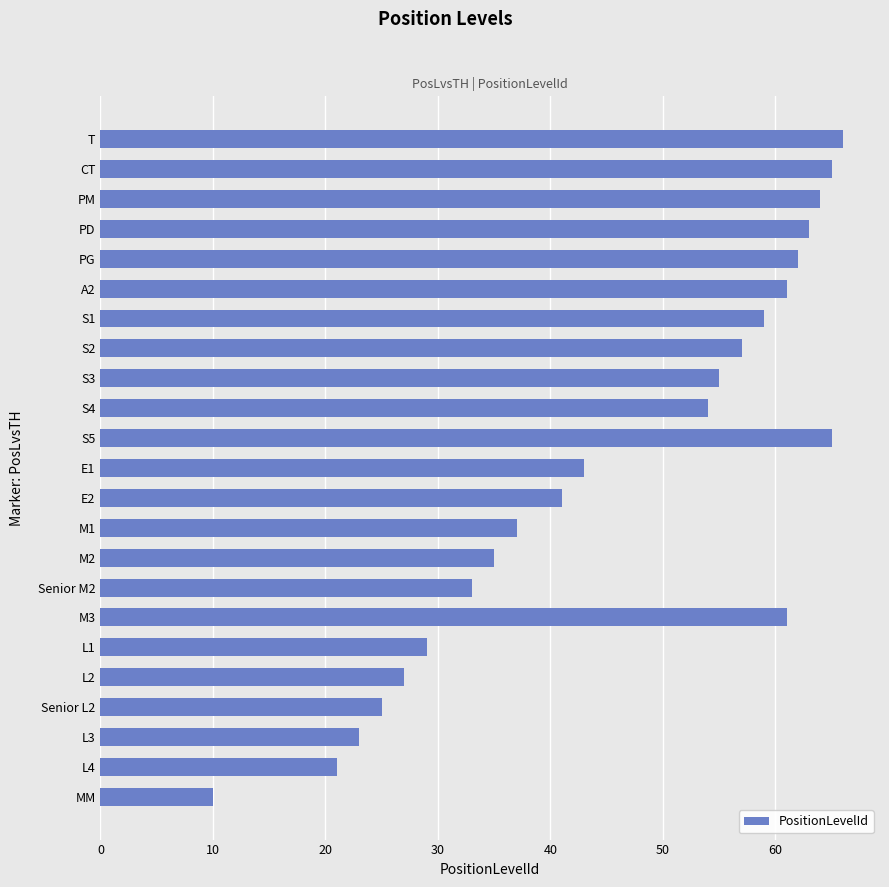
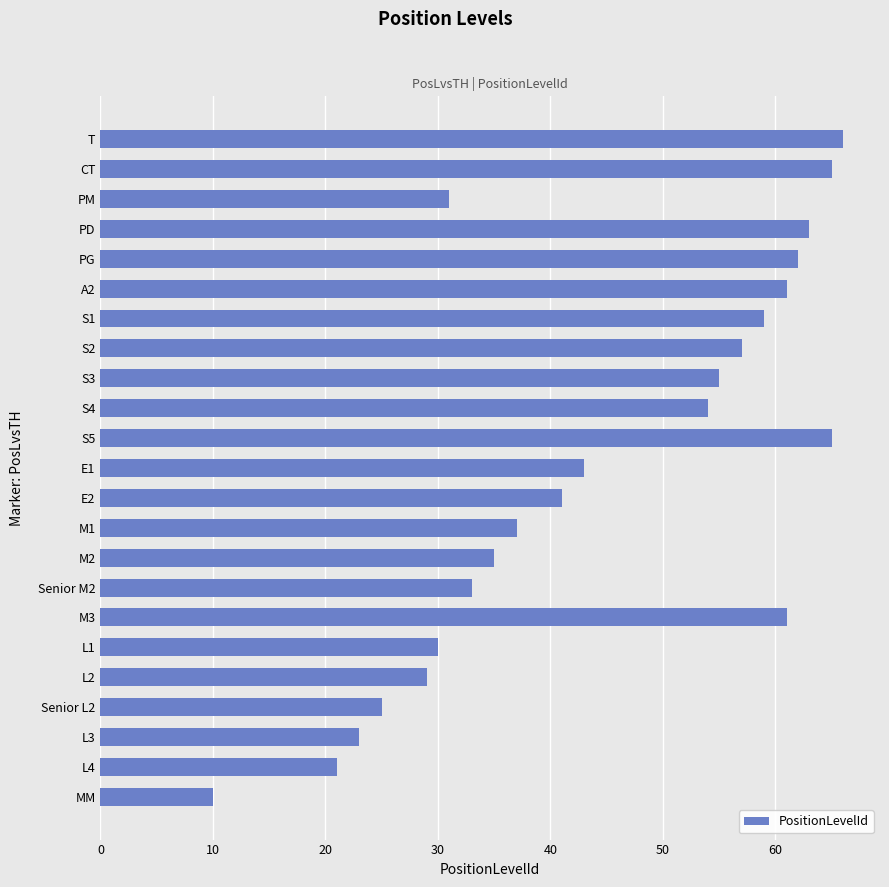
PM: 64 -> 31
L1: 29 -> 30
L2: 27 -> 29
